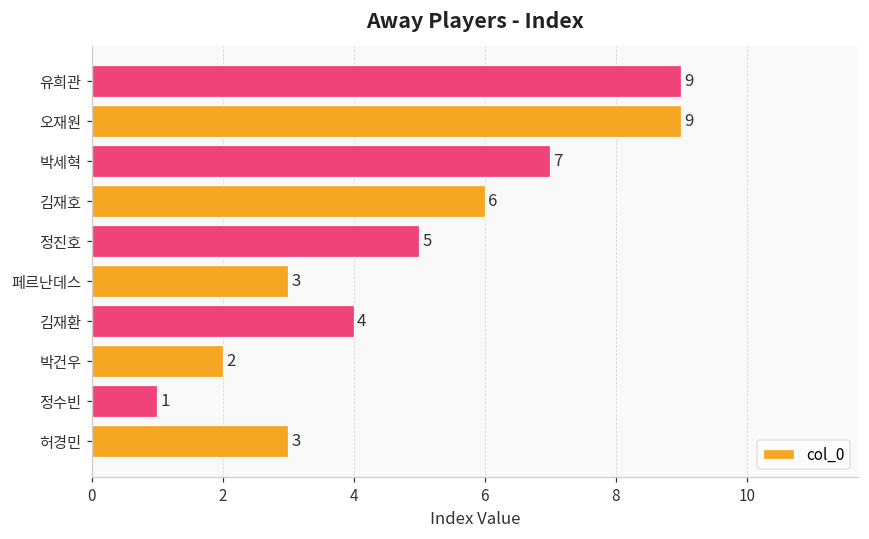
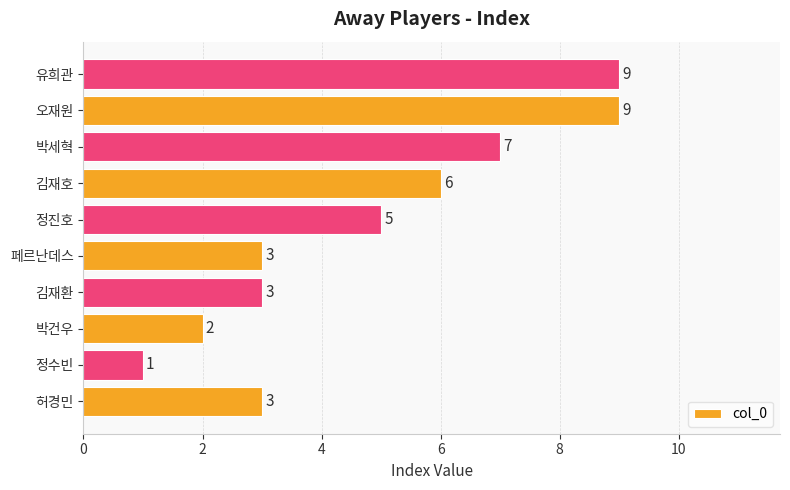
김재환: 4 -> 3
